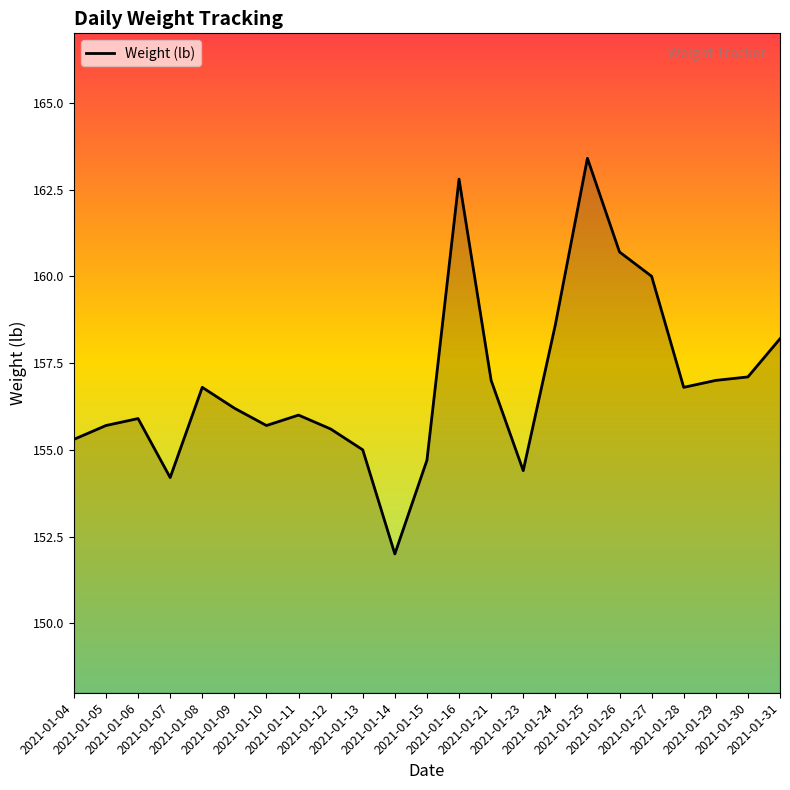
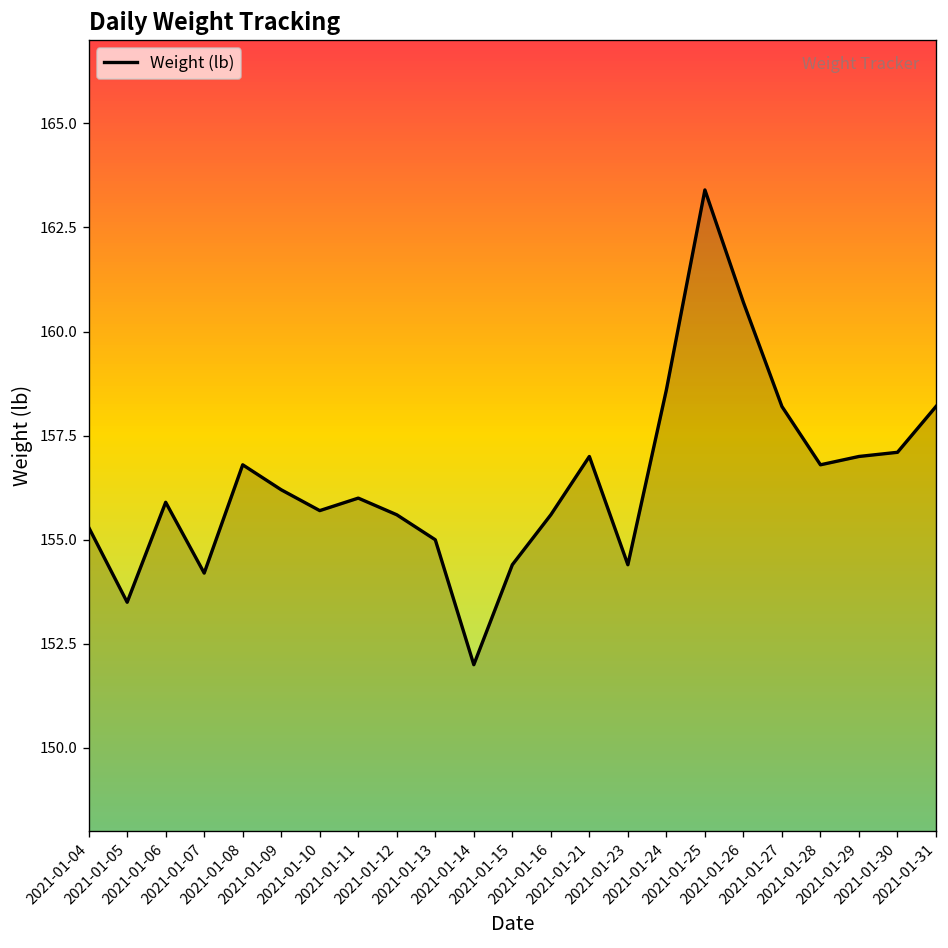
2021-01-05: 155.7 -> 153.5
2021-01-15: 154.7 -> 154.4
2021-01-16: 162.8 -> 155.6
2021-01-27: 160.0 -> 158.2
